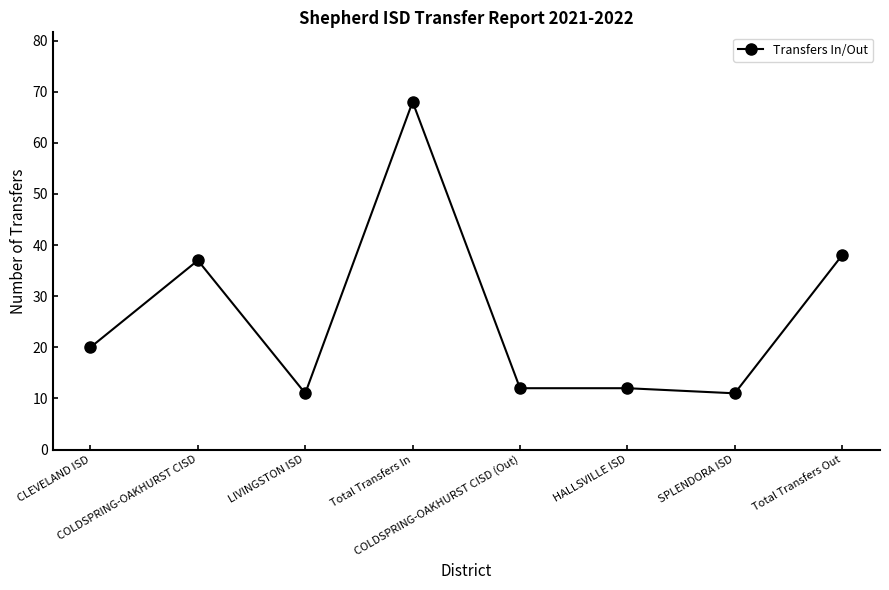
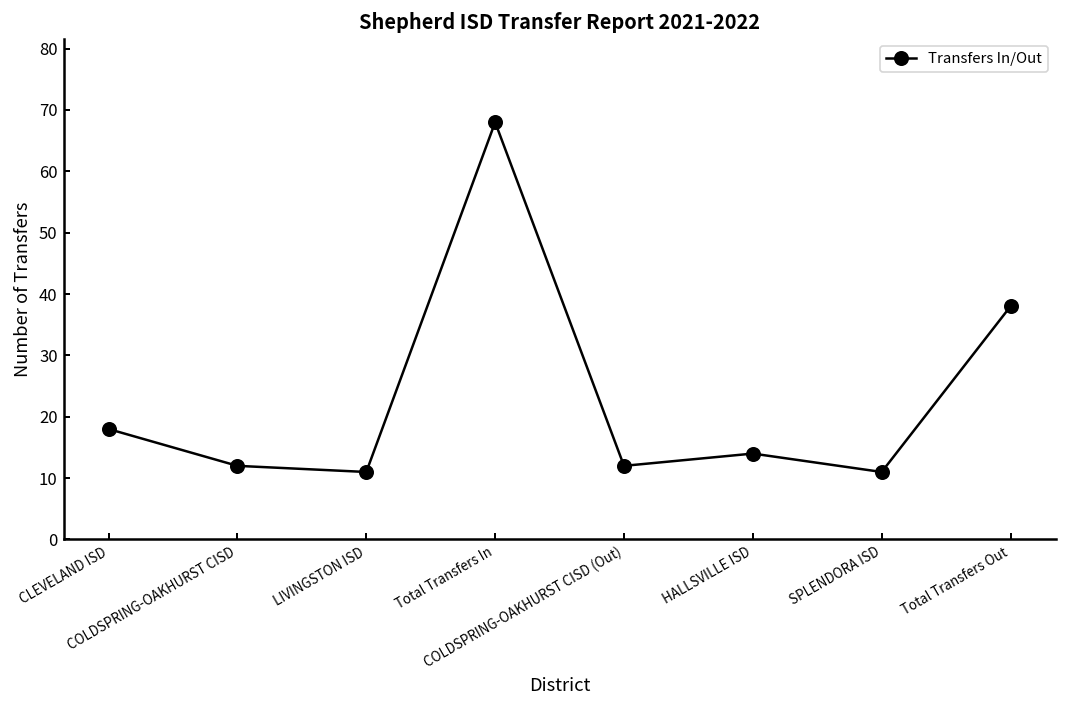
CLEVELAND ISD: 20 -> 18
COLDSPRING-OAKHURST CISD: 37 -> 12
HALLSVILLE ISD: 12 -> 14
